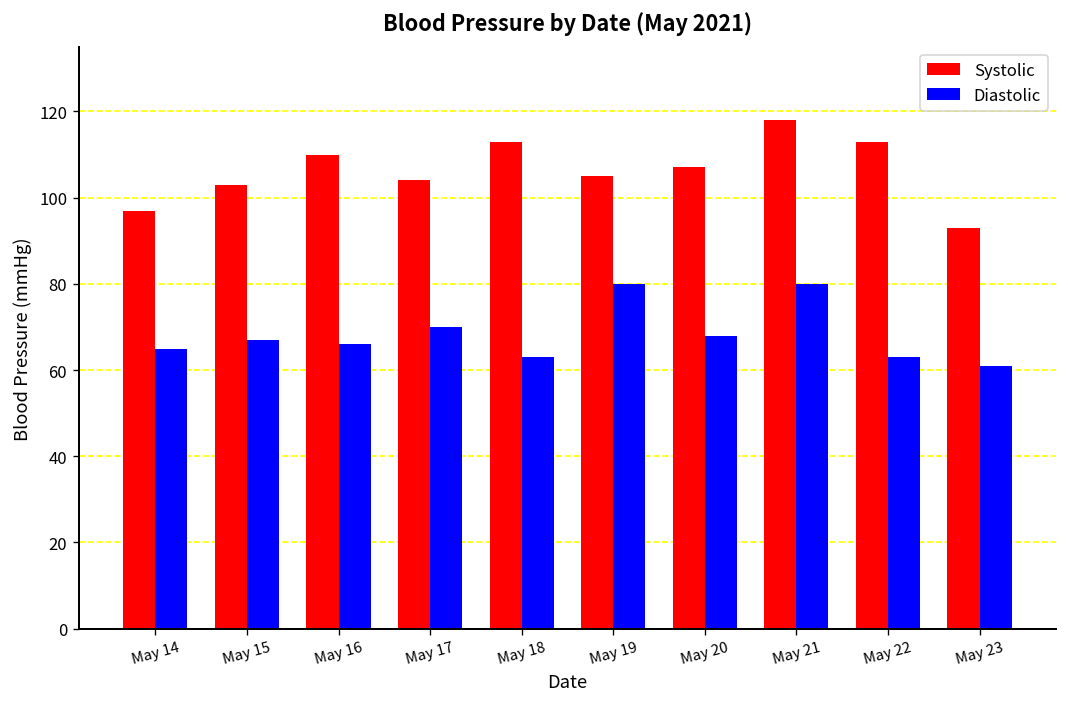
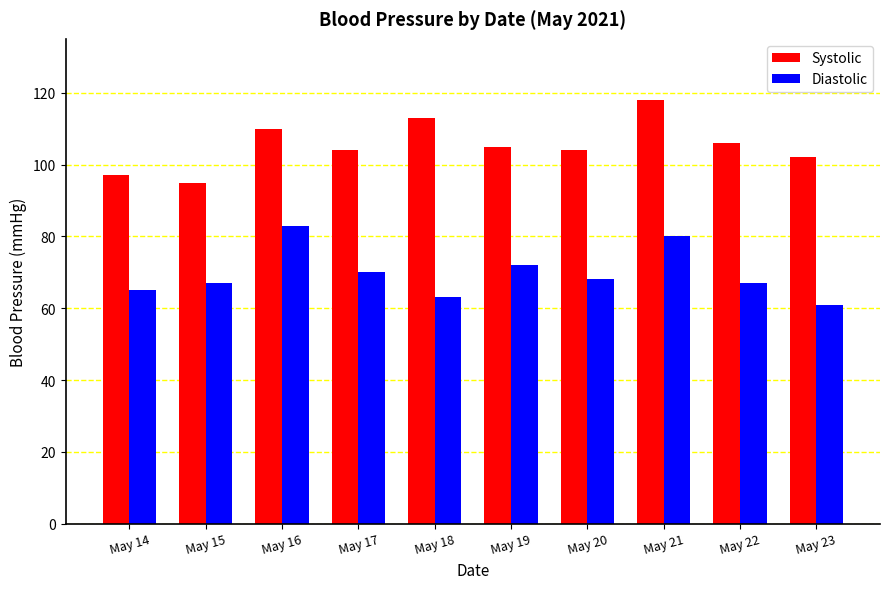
Systolic, May 15: 103 -> 95
Diastolic, May 16: 66 -> 83
Diastolic, May 19: 80 -> 72
Systolic, May 20: 107 -> 104
Systolic, May 22: 113 -> 106
Diastolic, May 22: 63 -> 67
Systolic, May 23: 93 -> 102
